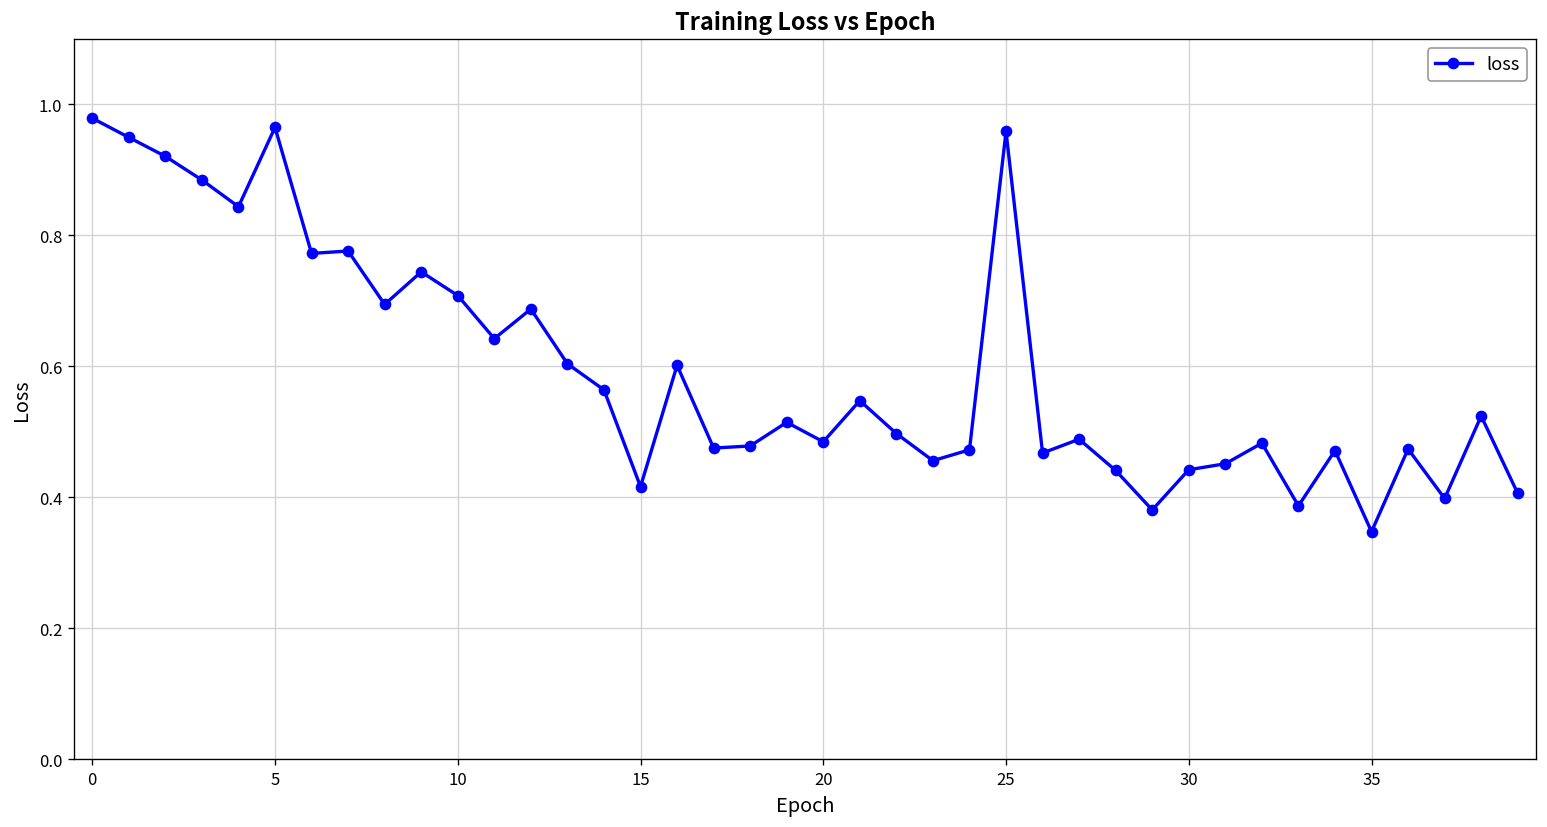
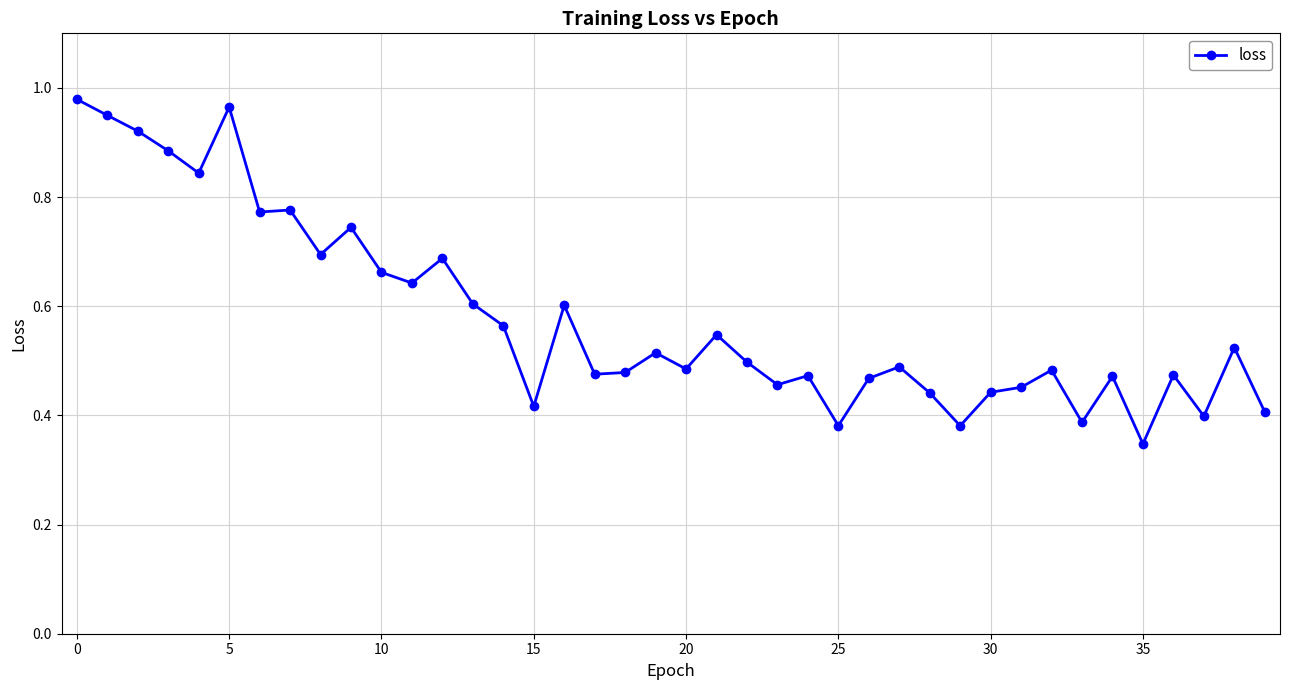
10: 0.71 -> 0.66
25: 0.96 -> 0.38
